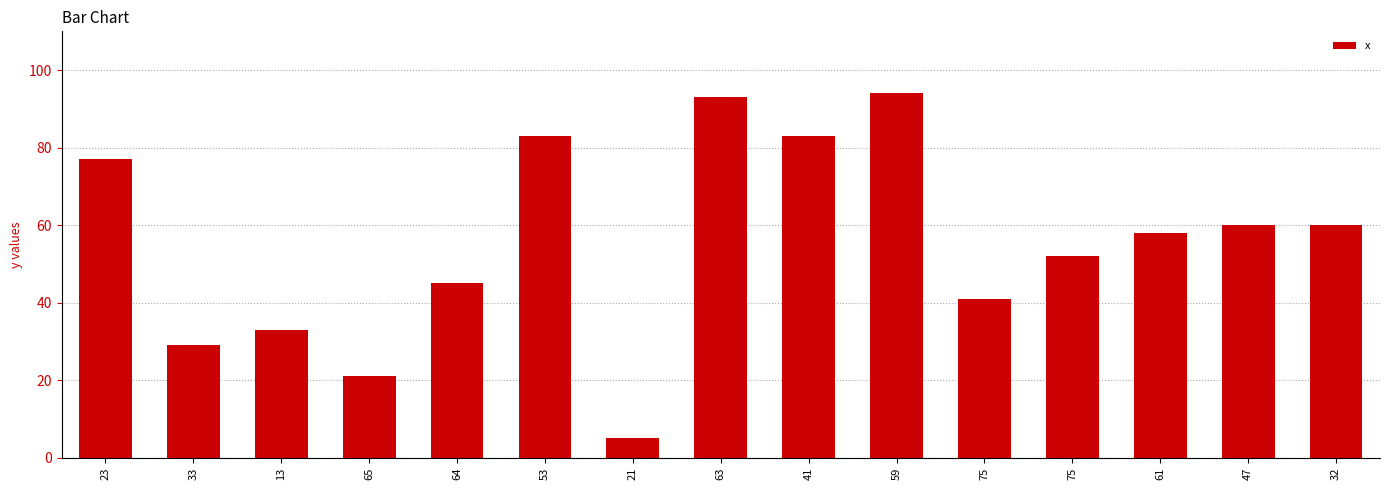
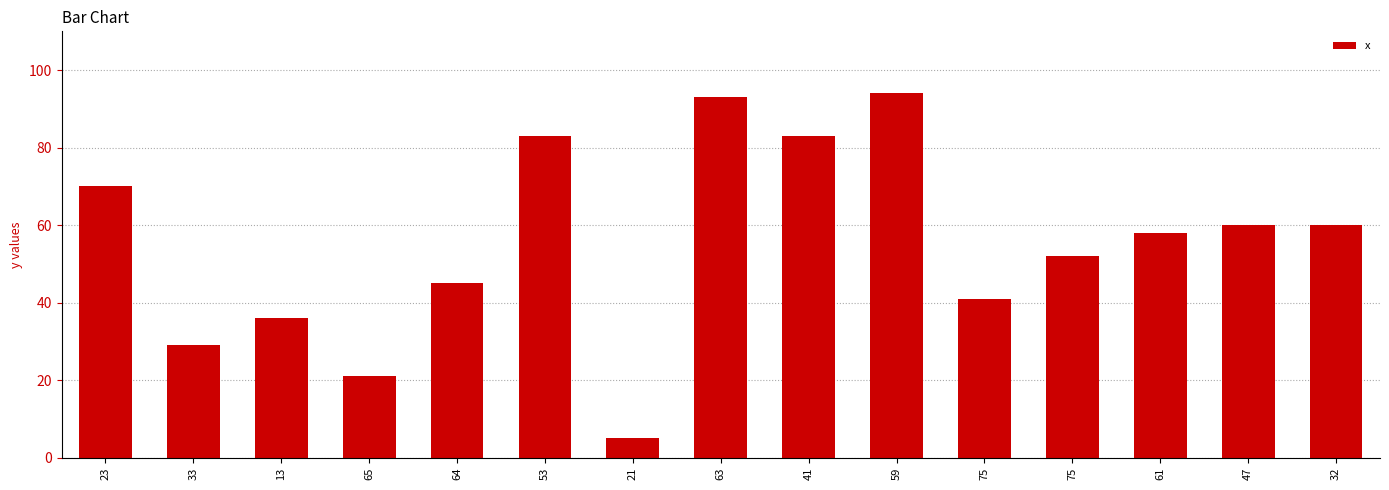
23: 77 -> 70
13: 33 -> 36
